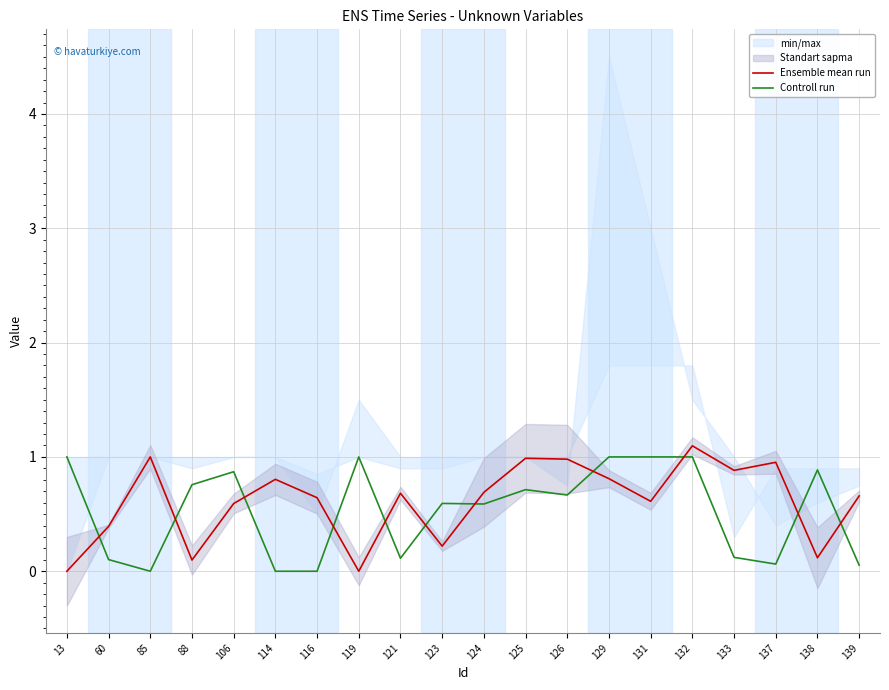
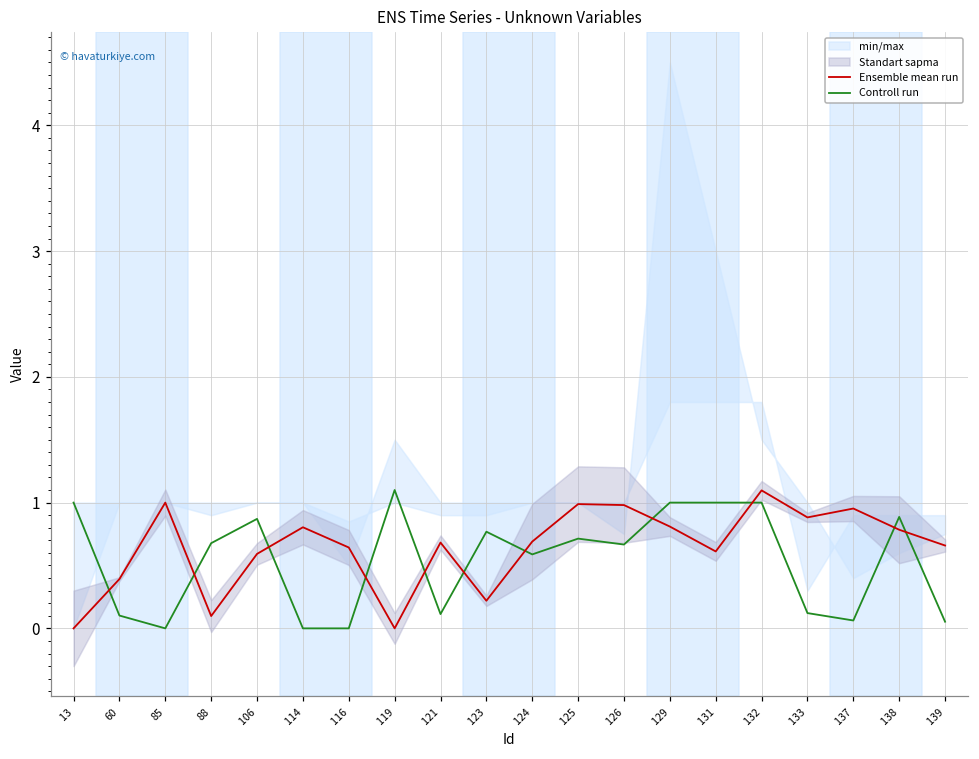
Controll run, 88: 0.76 -> 0.68
Controll run, 119: 1.0 -> 1.1
Controll run, 123: 0.59 -> 0.77
Ensemble mean run, 138: 0.12 -> 0.78
